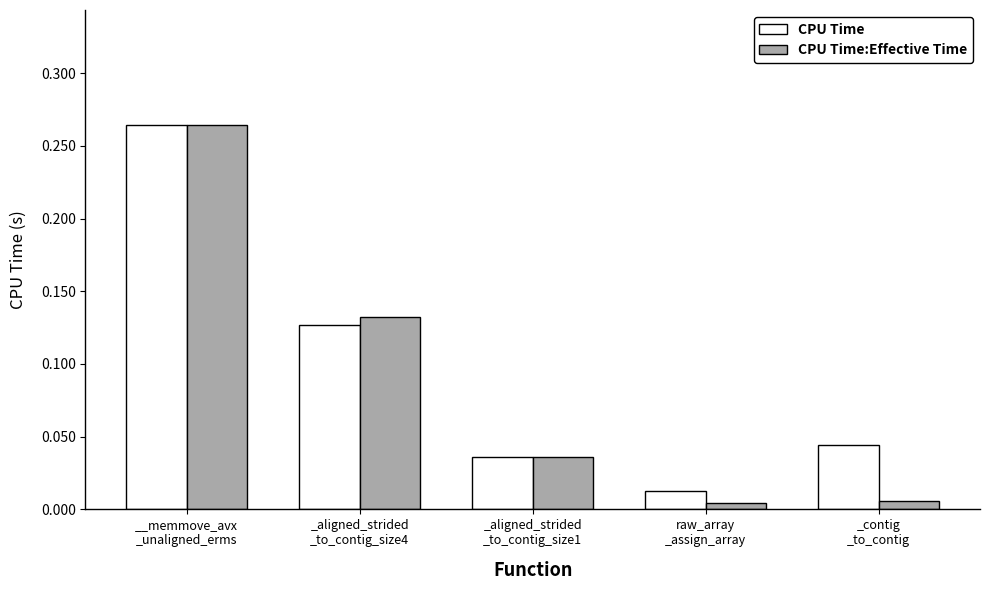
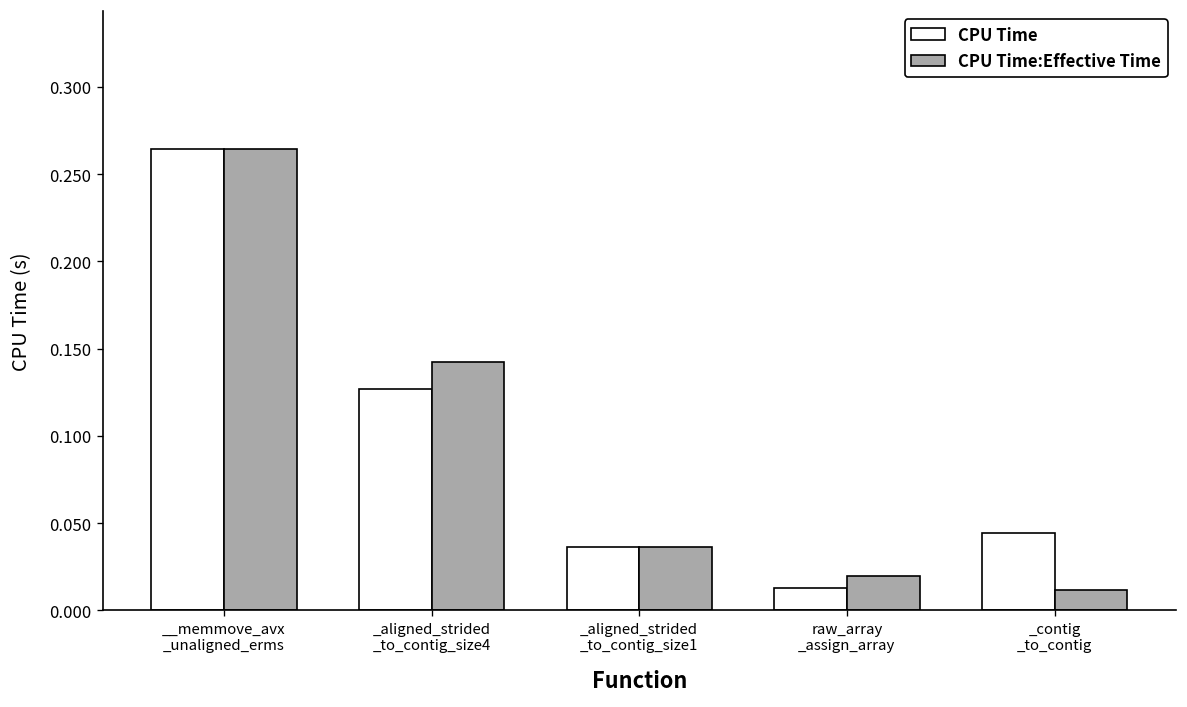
CPU Time:Effective Time, _aligned_strided _to_contig_size4: 0.132 -> 0.142
CPU Time:Effective Time, raw_array _assign_array: 0.004 -> 0.020
CPU Time:Effective Time, _contig _to_contig: 0.006 -> 0.012
